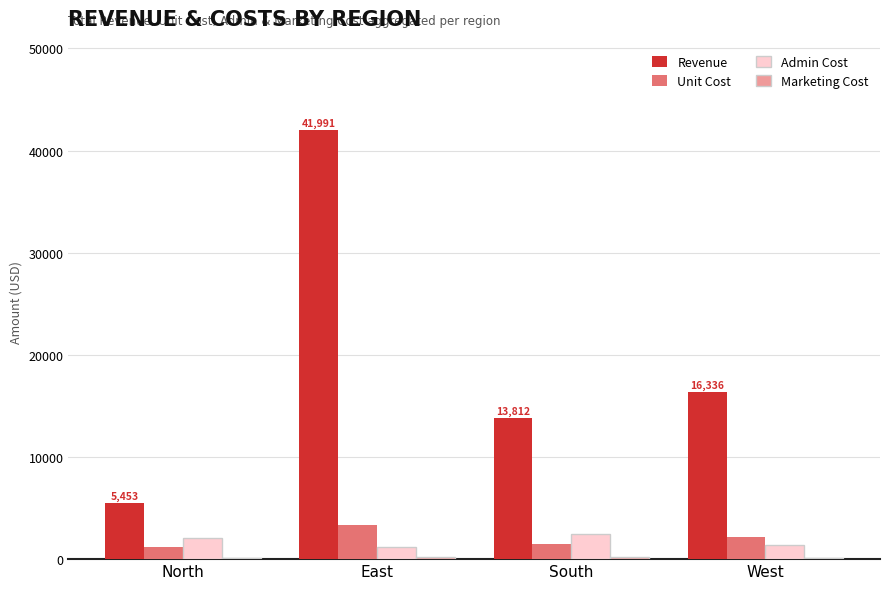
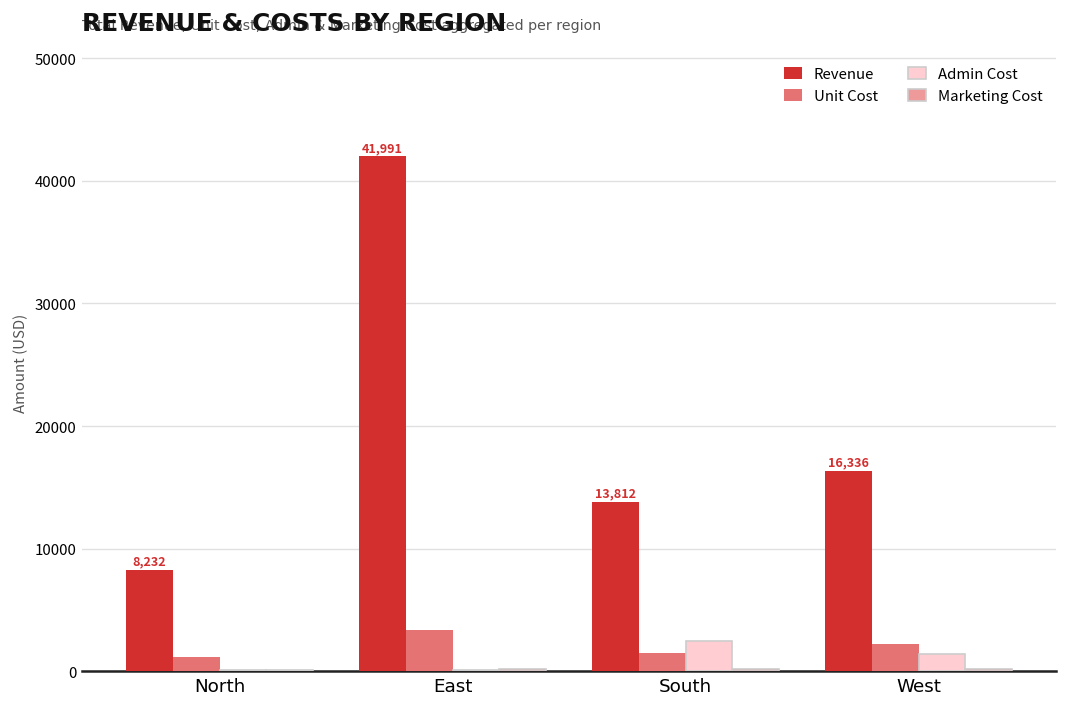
Revenue, North: 5,453 -> 8,232
Admin Cost, North: 2100 -> 100
Admin Cost, East: 1100 -> 100
